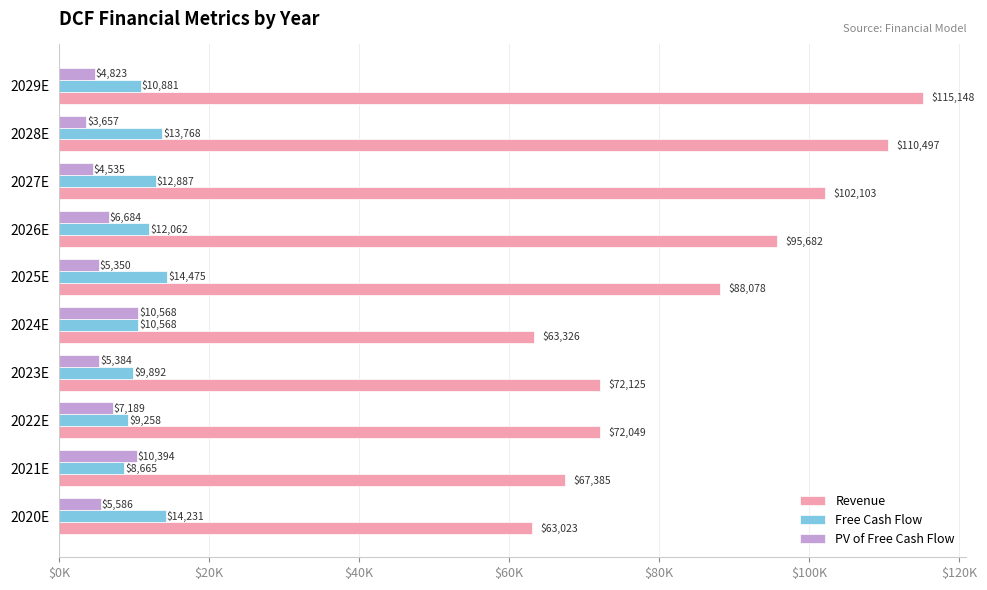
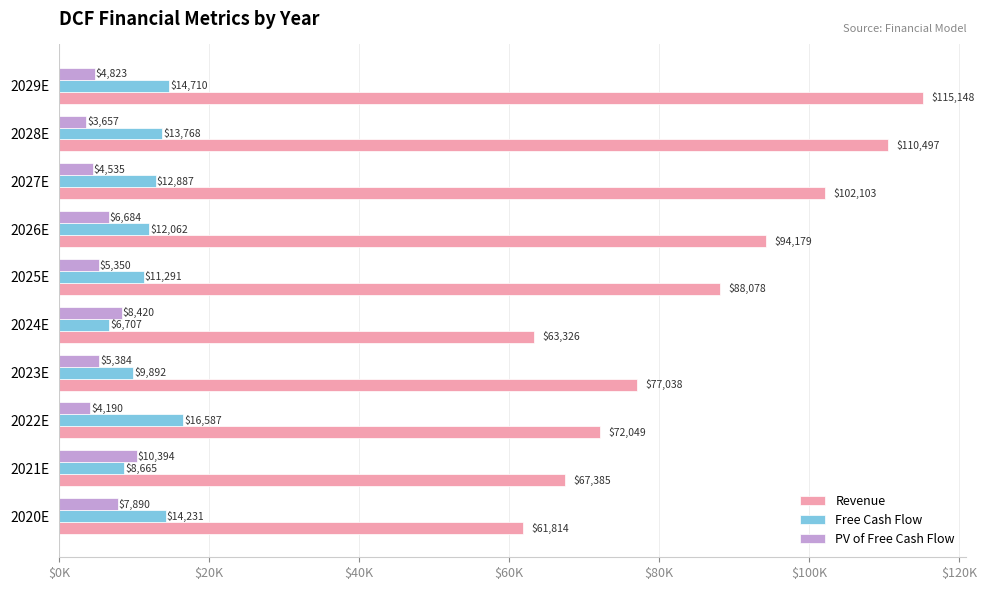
Free Cash Flow, 2029E: $10,881 -> $14,710
Revenue, 2026E: $95,682 -> $94,179
Free Cash Flow, 2025E: $14,475 -> $11,291
PV of Free Cash Flow, 2024E: $10,568 -> $8,420
Free Cash Flow, 2024E: $10,568 -> $6,707
Revenue, 2023E: $72,125 -> $77,038
PV of Free Cash Flow, 2022E: $7,189 -> $4,190
Free Cash Flow, 2022E: $9,258 -> $16,587
PV of Free Cash Flow, 2020E: $5,586 -> $7,890
Revenue, 2020E: $63,023 -> $61,814
